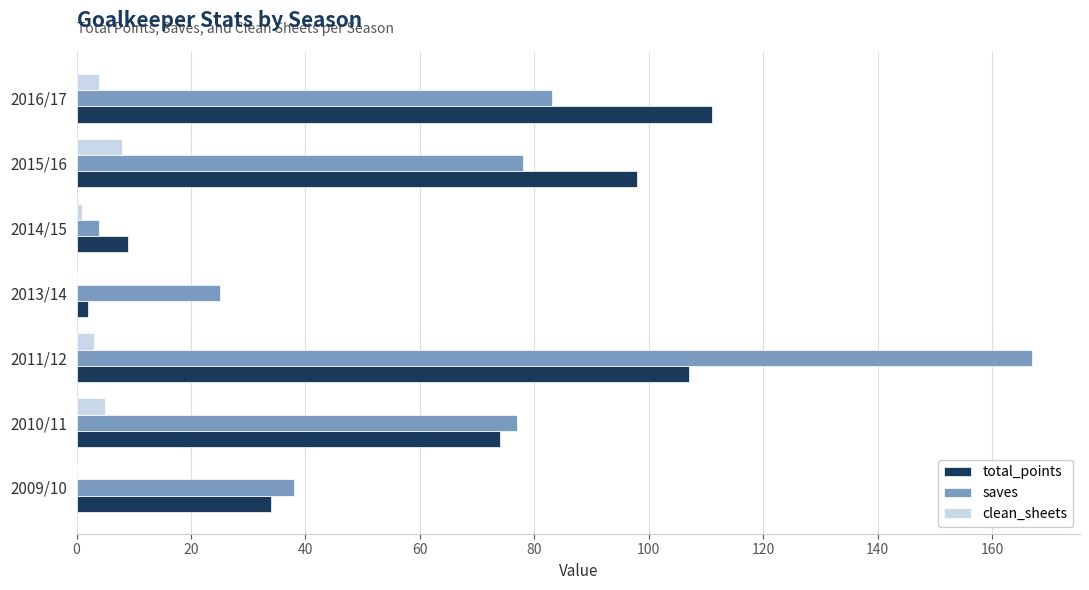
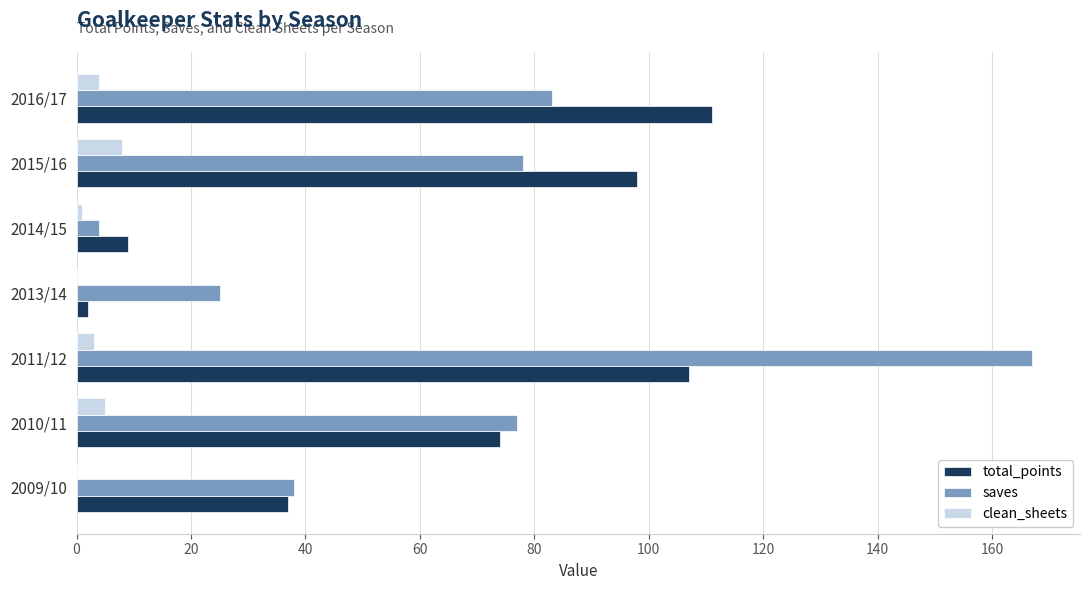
total_points, 2009/10: 34 -> 37
